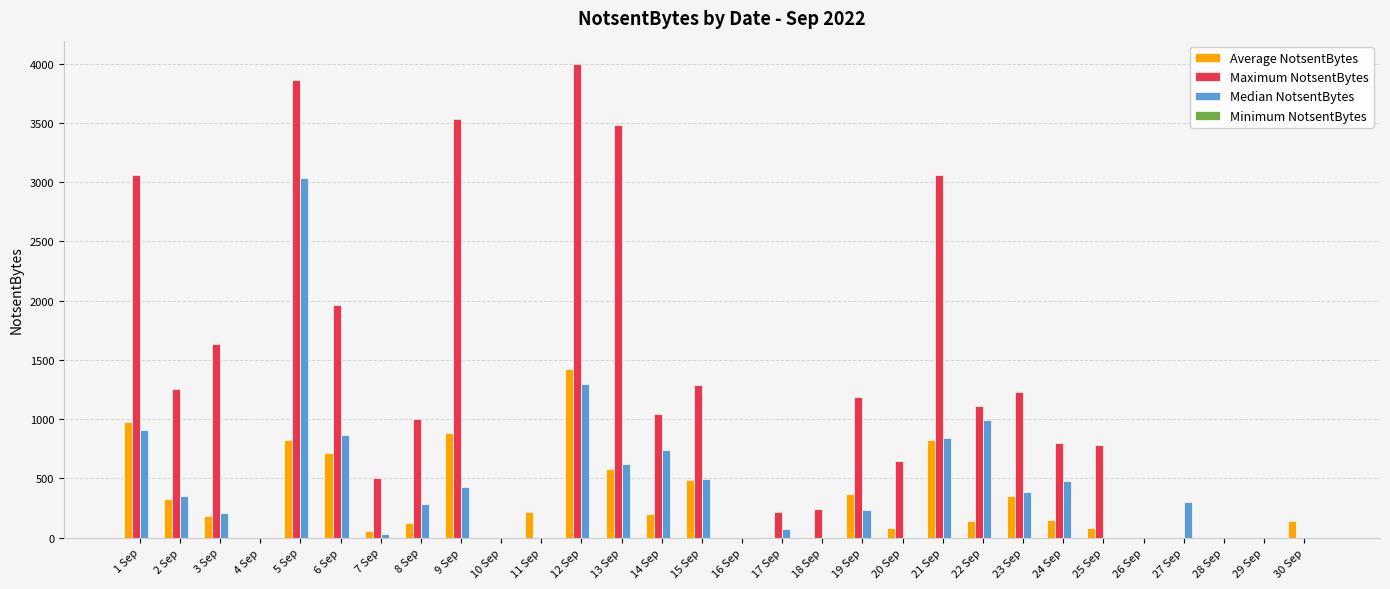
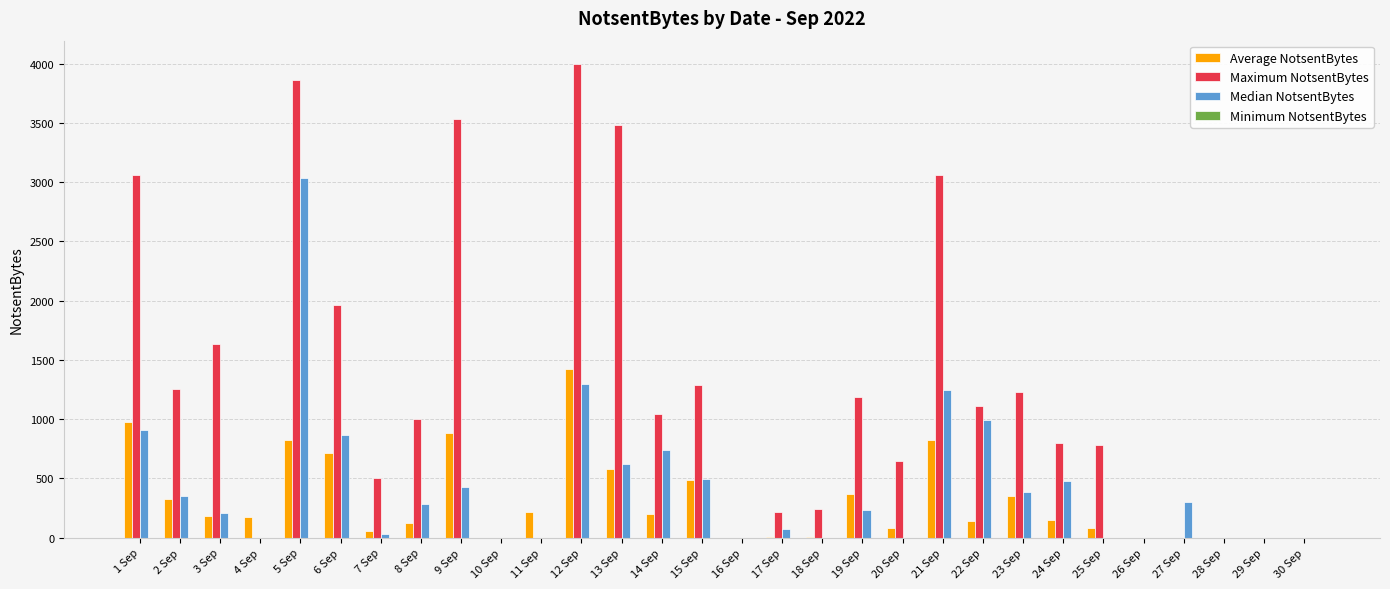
Average NotsentBytes, 4 Sep: 0 -> 180
Median NotsentBytes, 21 Sep: 840 -> 1250
Average NotsentBytes, 30 Sep: 140 -> 0
